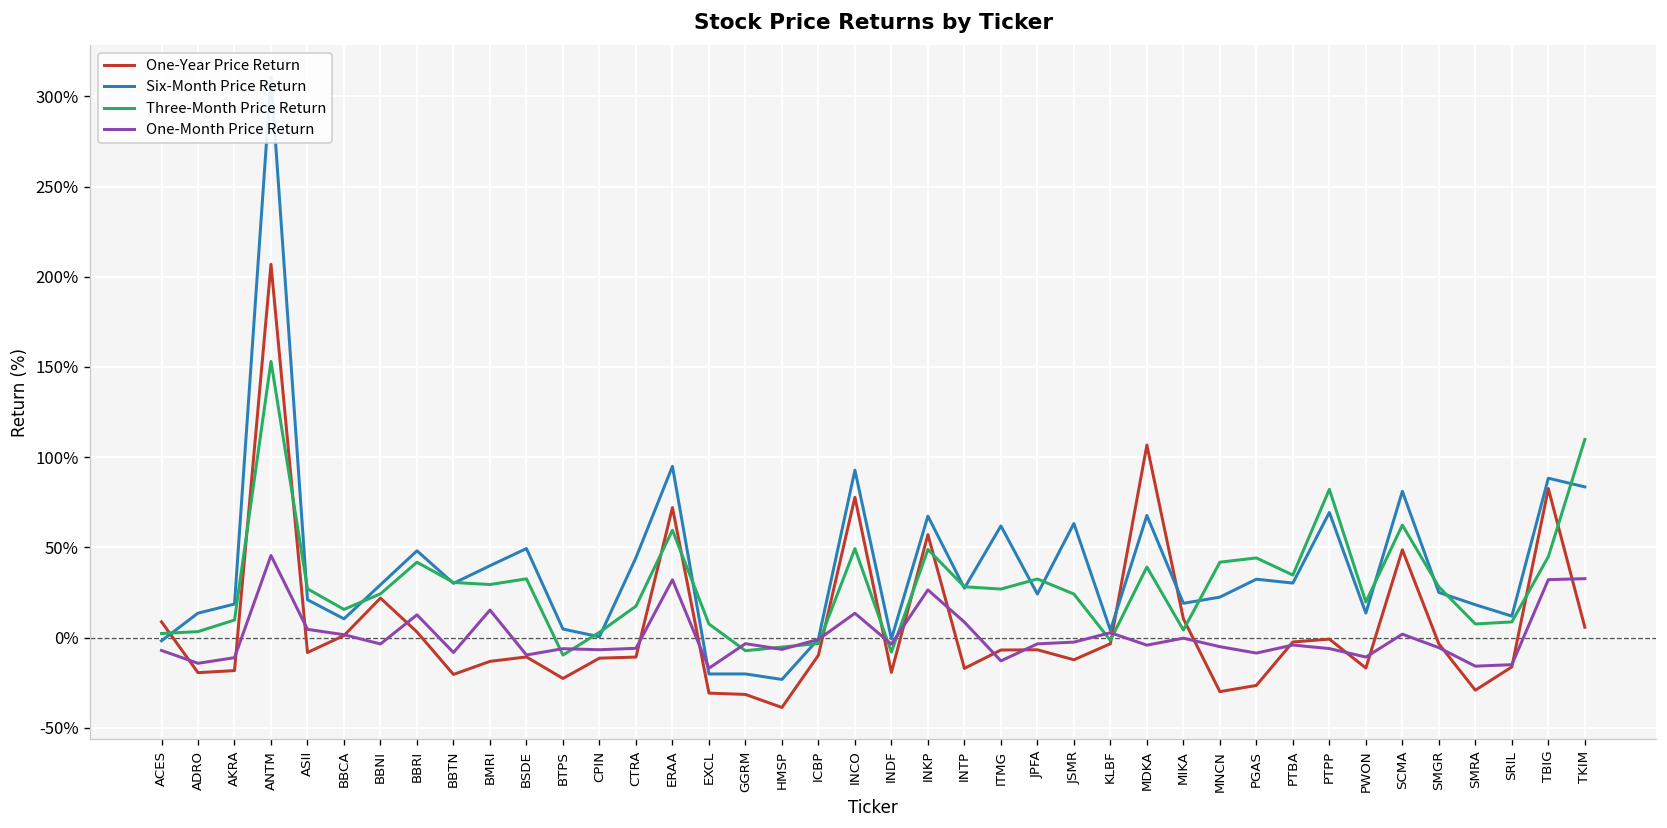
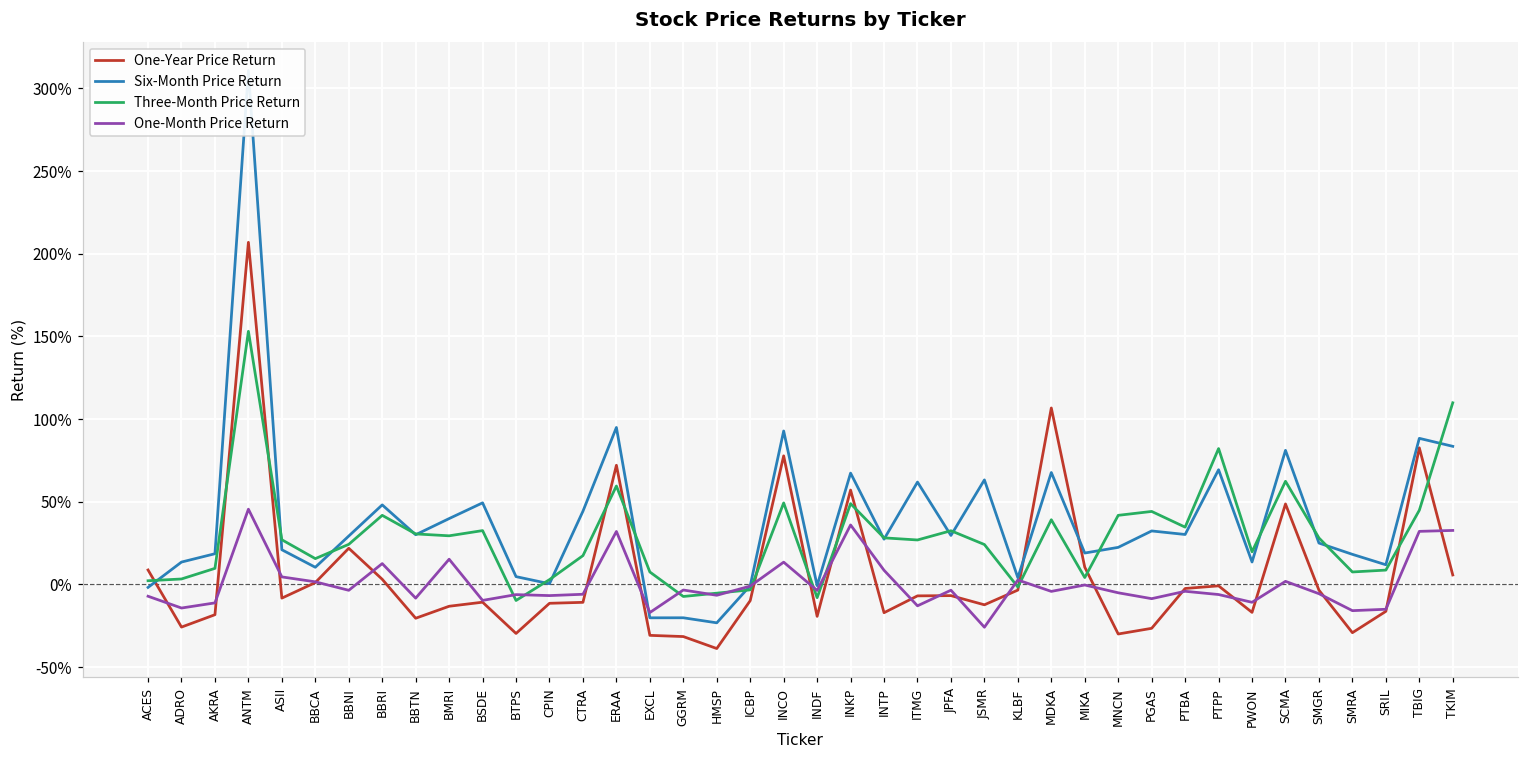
One-Year Price Return, ADRO: -19% -> -26%
One-Year Price Return, BTPS: -23% -> -30%
One-Month Price Return, INKP: 26% -> 36%
Six-Month Price Return, JPFA: 24% -> 30%
One-Month Price Return, JSMR: -3% -> -26%
